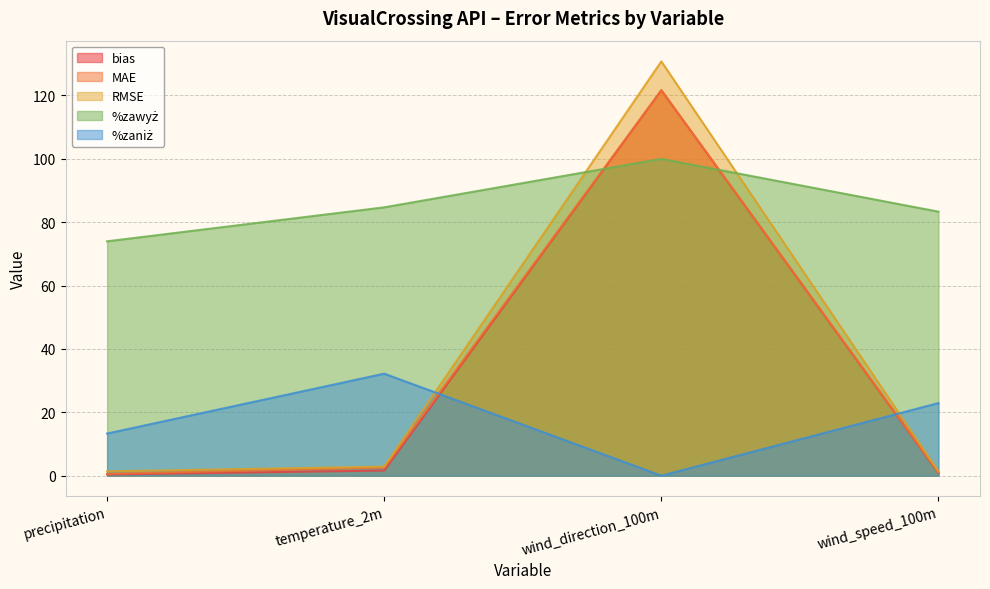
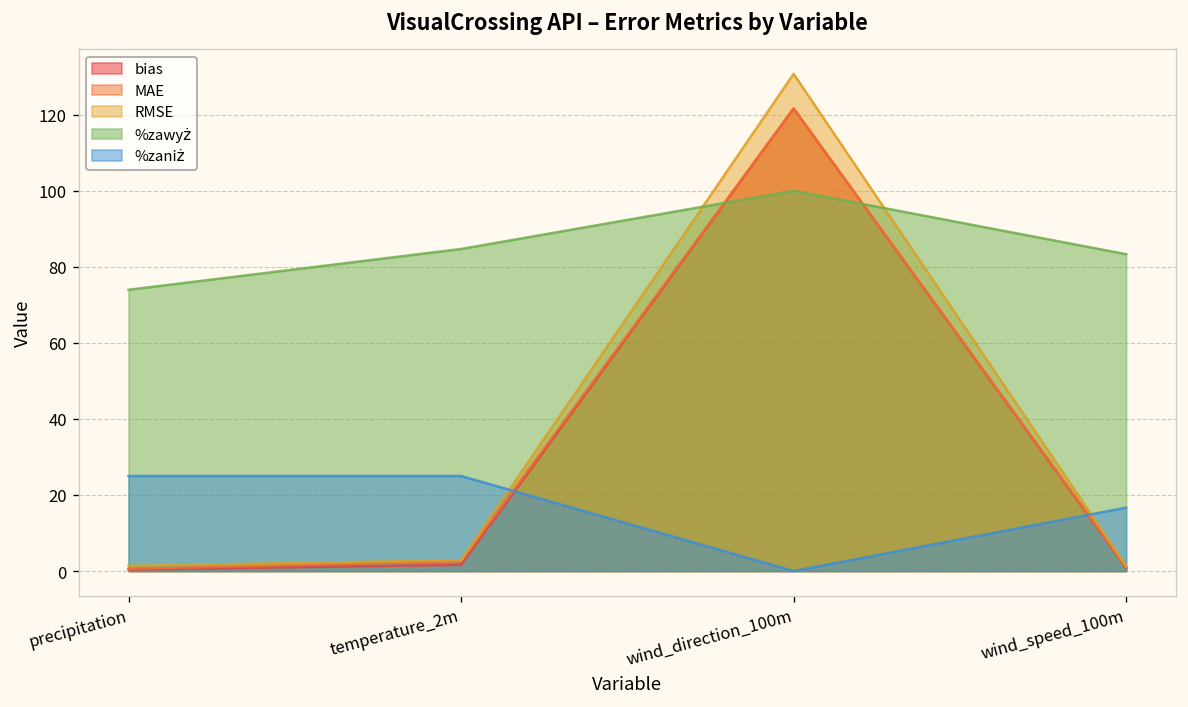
%zaniż, precipitation: 13 -> 25
%zaniż, temperature_2m: 32 -> 25
%zaniż, wind_speed_100m: 23 -> 17
